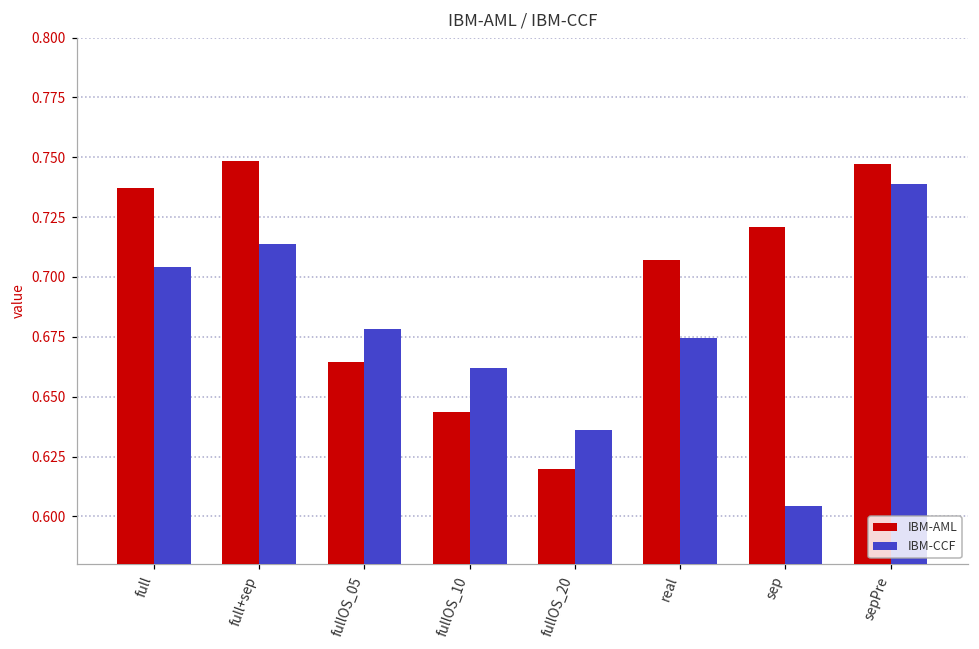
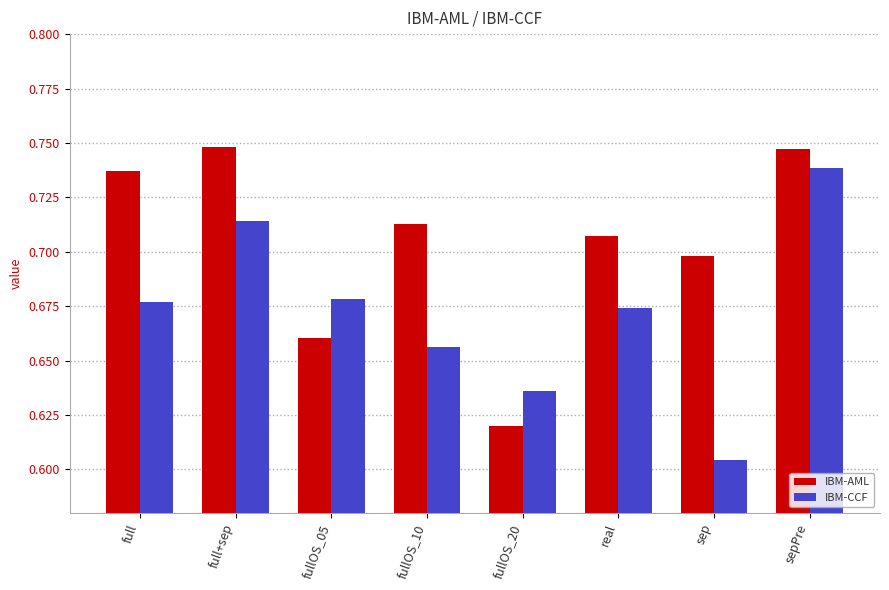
IBM-CCF, full: 0.704 -> 0.677
IBM-AML, fullOS_05: 0.664 -> 0.660
IBM-AML, fullOS_10: 0.643 -> 0.713
IBM-CCF, fullOS_10: 0.662 -> 0.656
IBM-AML, sep: 0.721 -> 0.698
